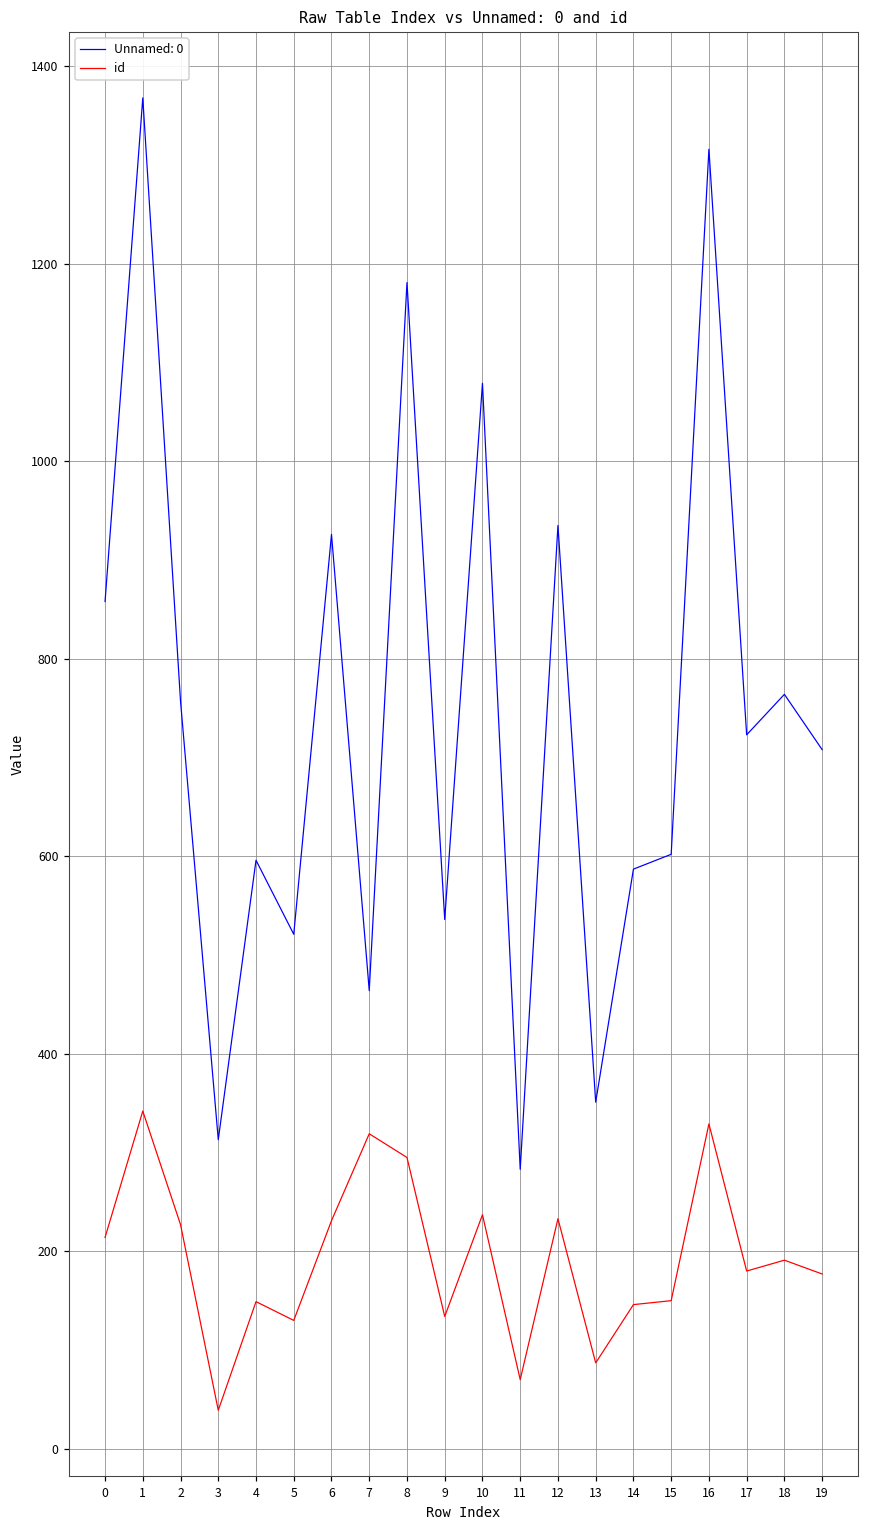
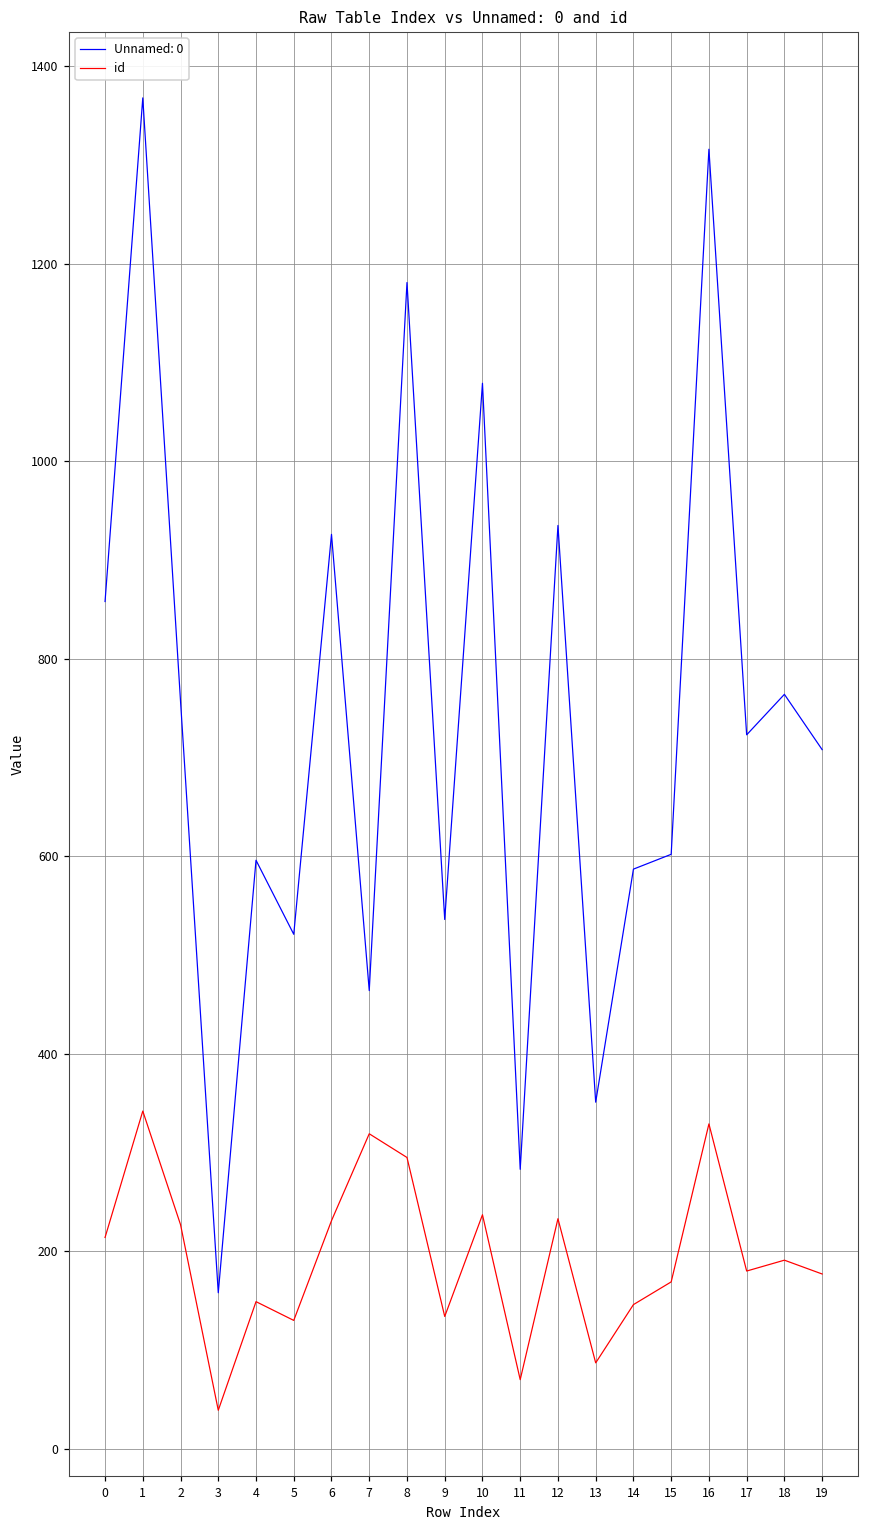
Unnamed: 0, 3: 310 -> 160
id, 15: 150 -> 170
